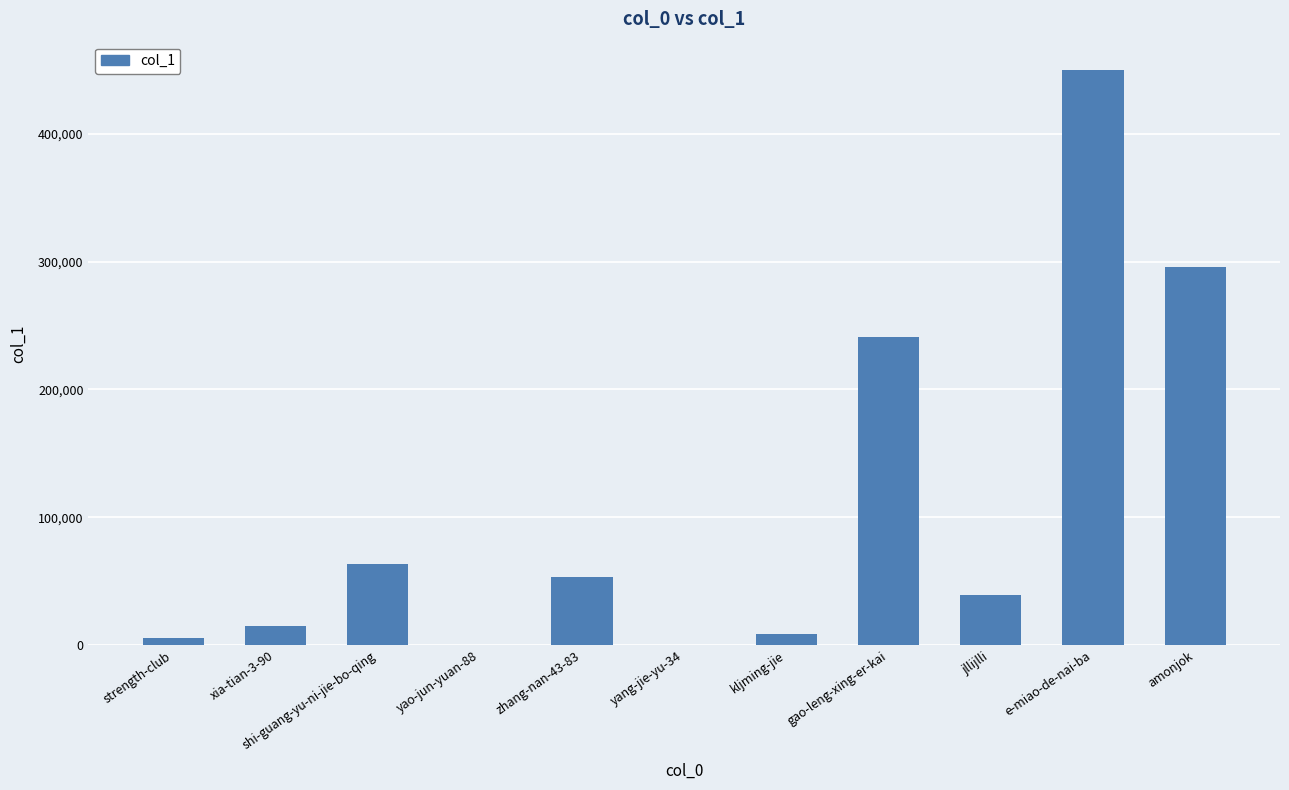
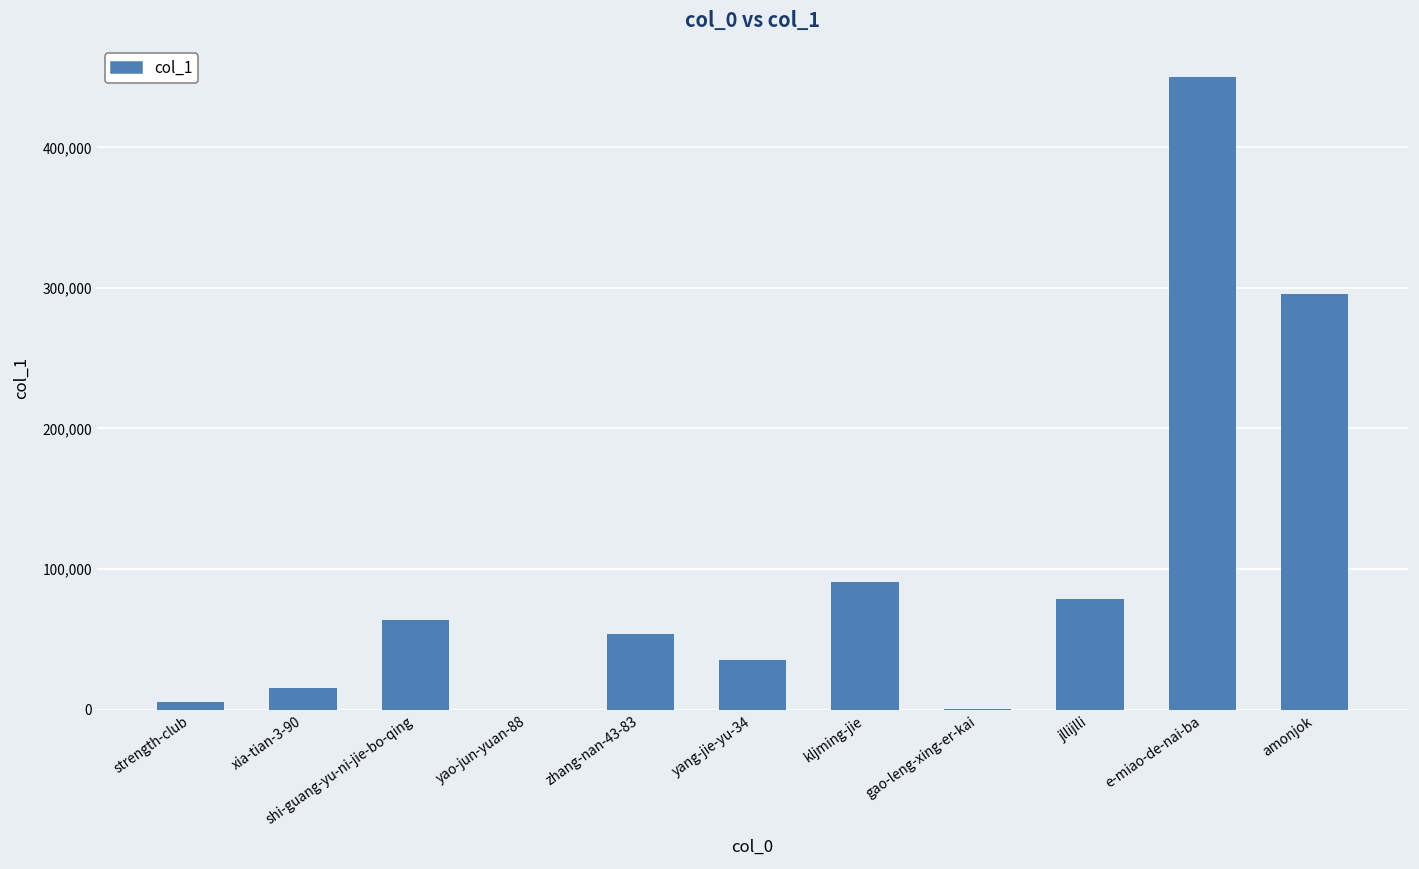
yang-jie-yu-34: 0 -> 35,000
kljming-jie: 9,000 -> 91,000
gao-leng-xing-er-kai: 241,000 -> 0
jllijlli: 39,000 -> 79,000
